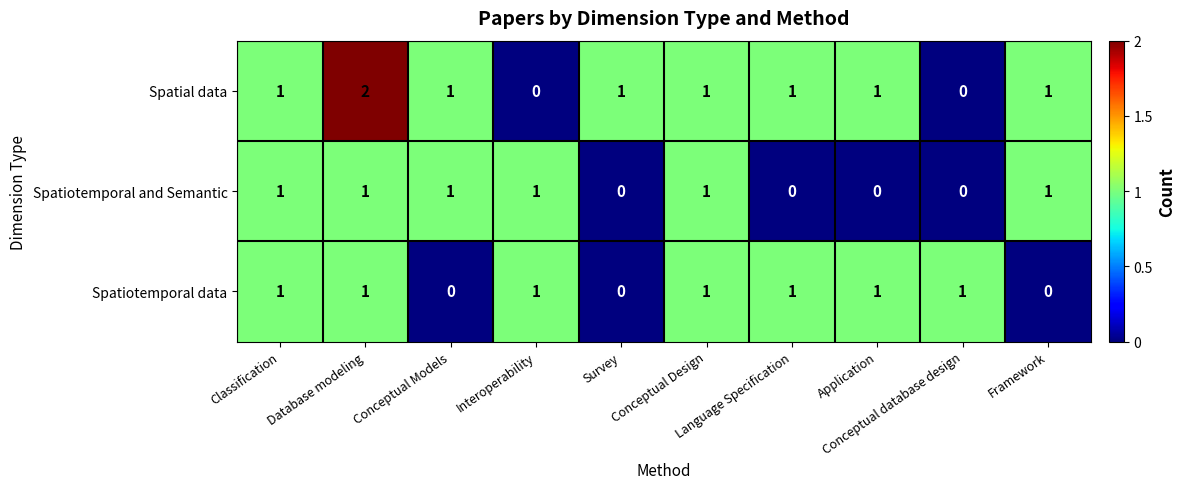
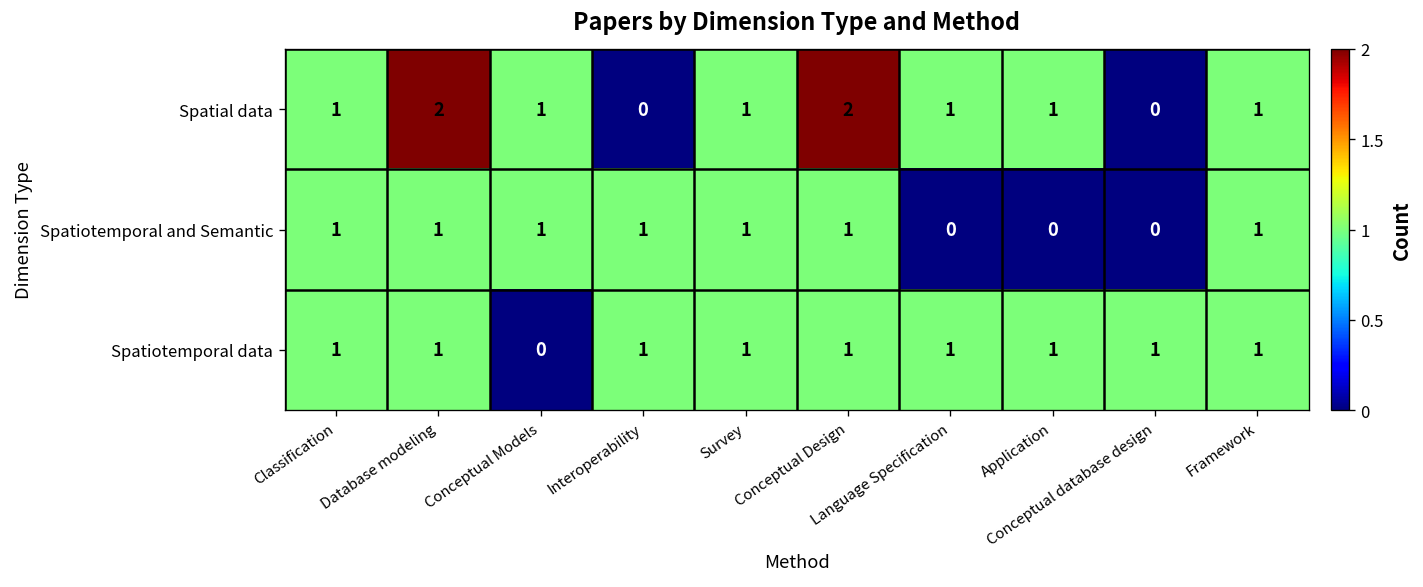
Spatial data, Conceptual Design: 1 -> 2
Spatiotemporal and Semantic, Survey: 0 -> 1
Spatiotemporal data, Survey: 0 -> 1
Spatiotemporal data, Framework: 0 -> 1
